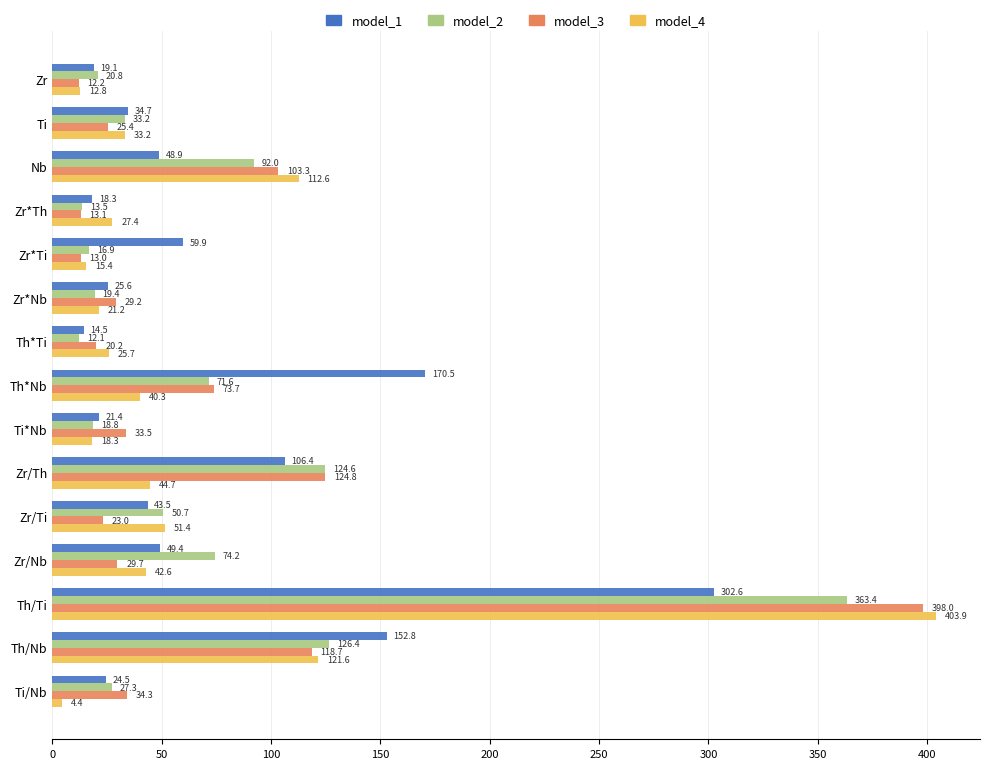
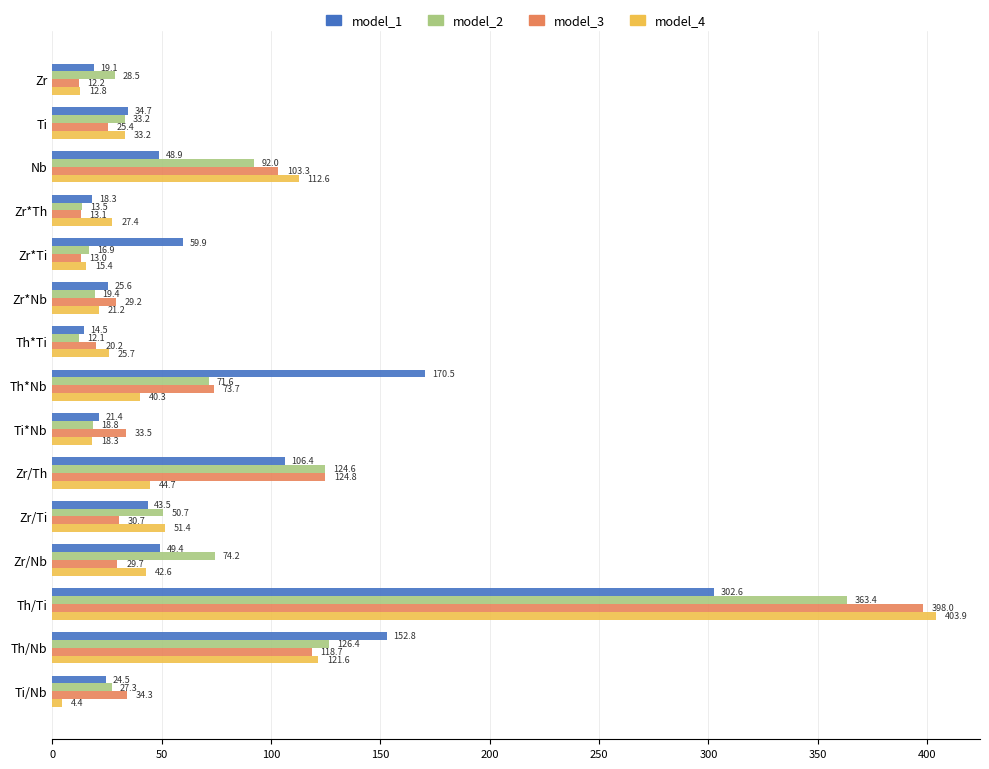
model_2, Zr: 20.8 -> 28.5
model_3, Zr/Ti: 23.0 -> 30.7
